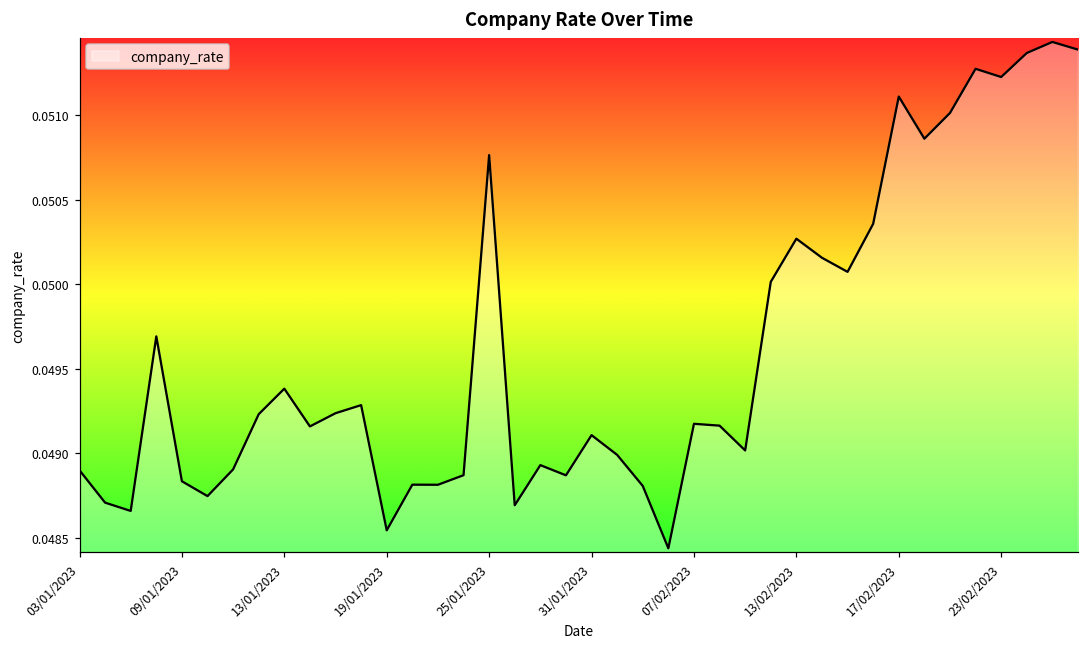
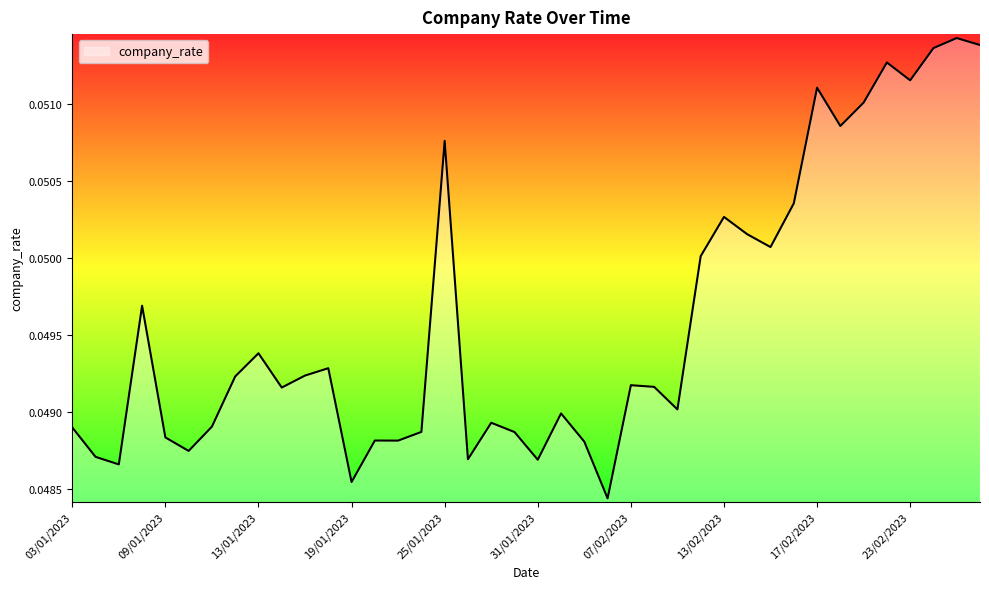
31/01/2023: 0.04911 -> 0.04869
23/02/2023: 0.05122 -> 0.05116
